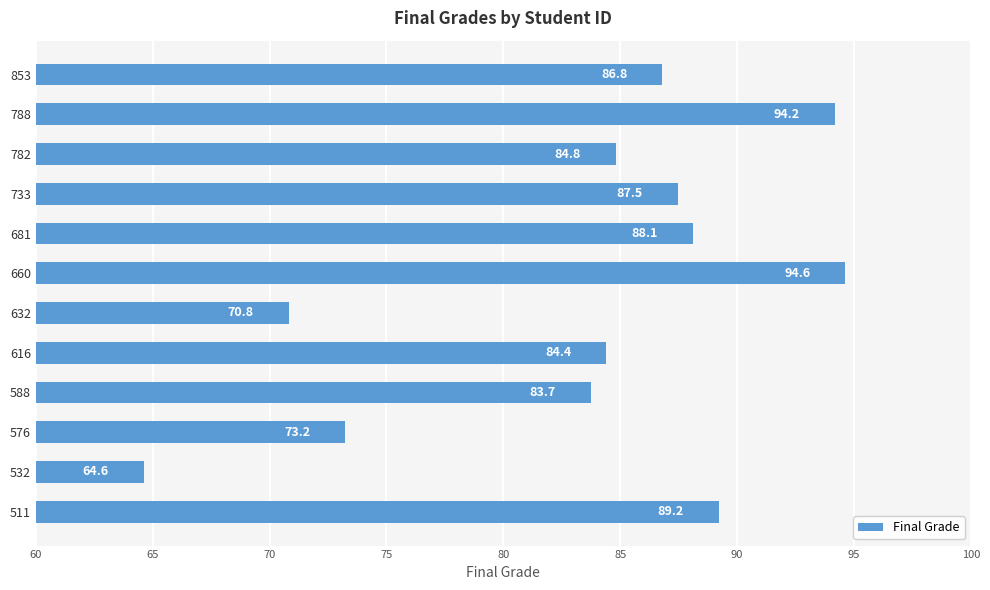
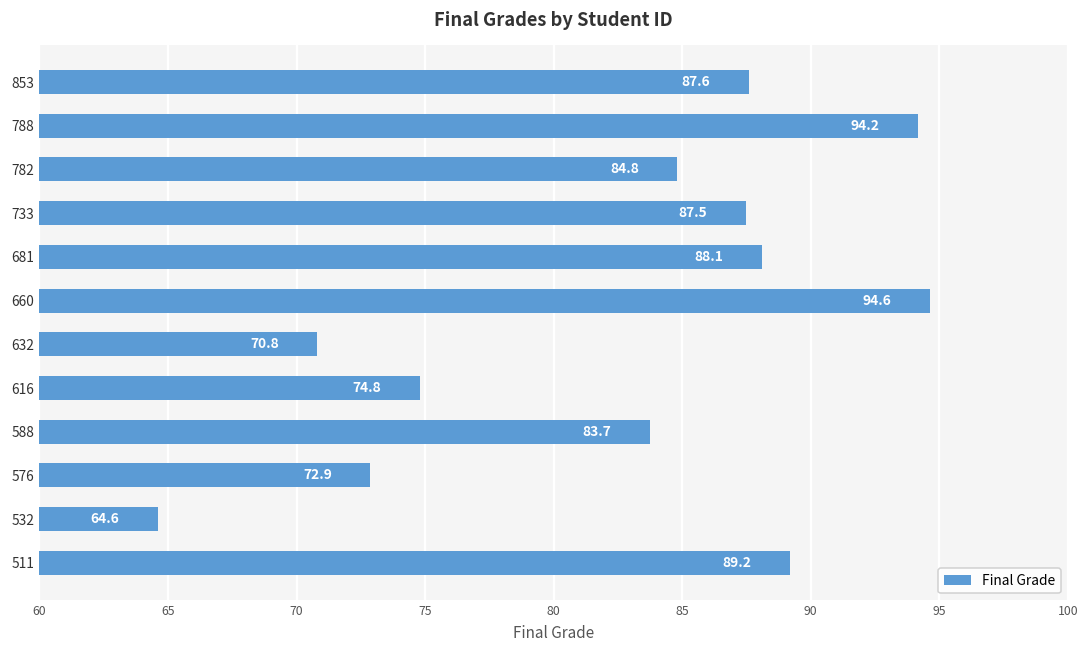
853: 86.8 -> 87.6
616: 84.4 -> 74.8
576: 73.2 -> 72.9
